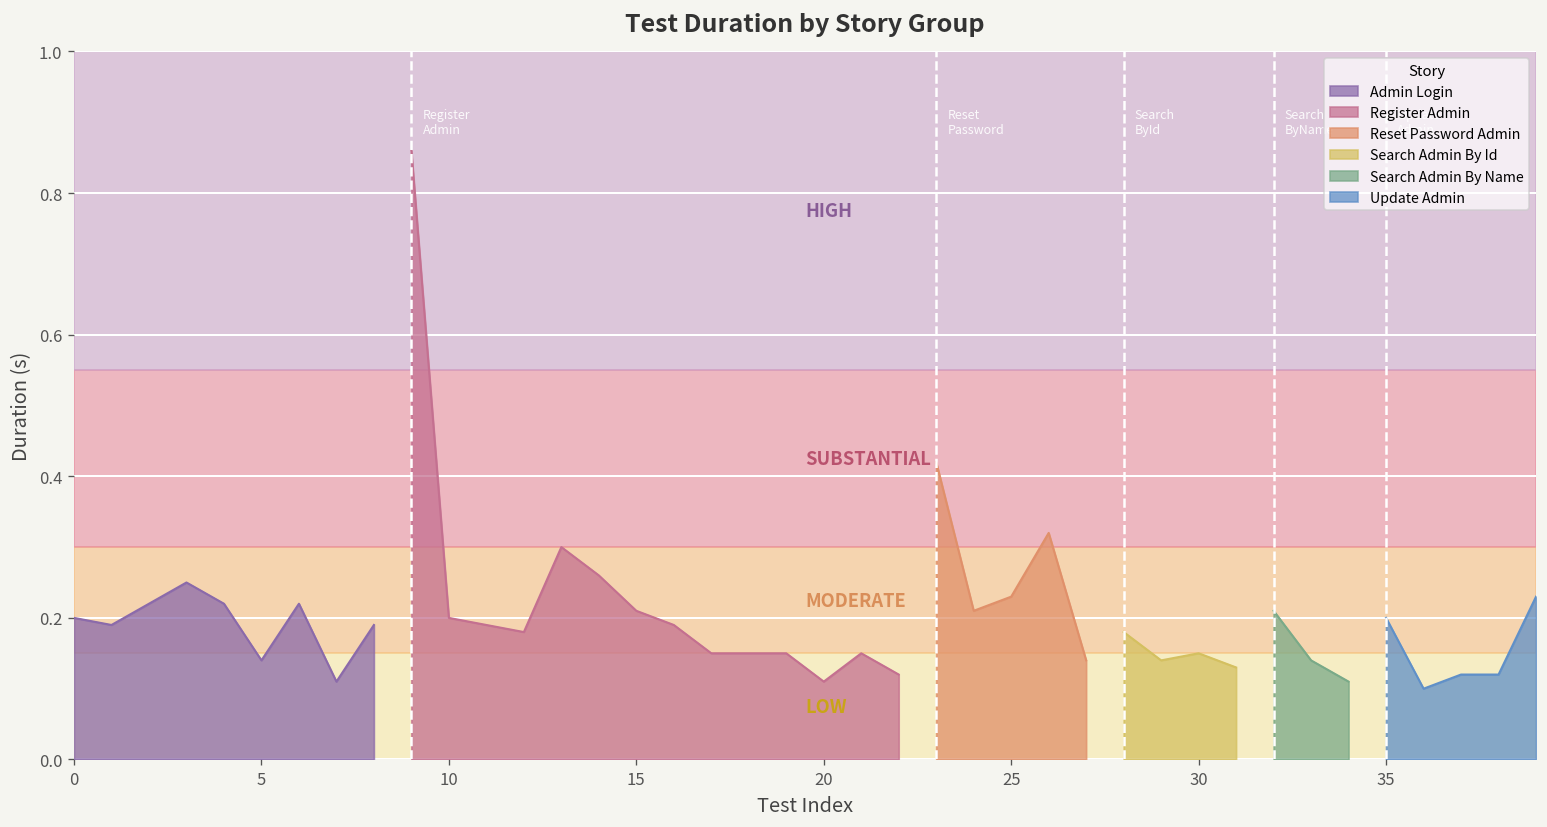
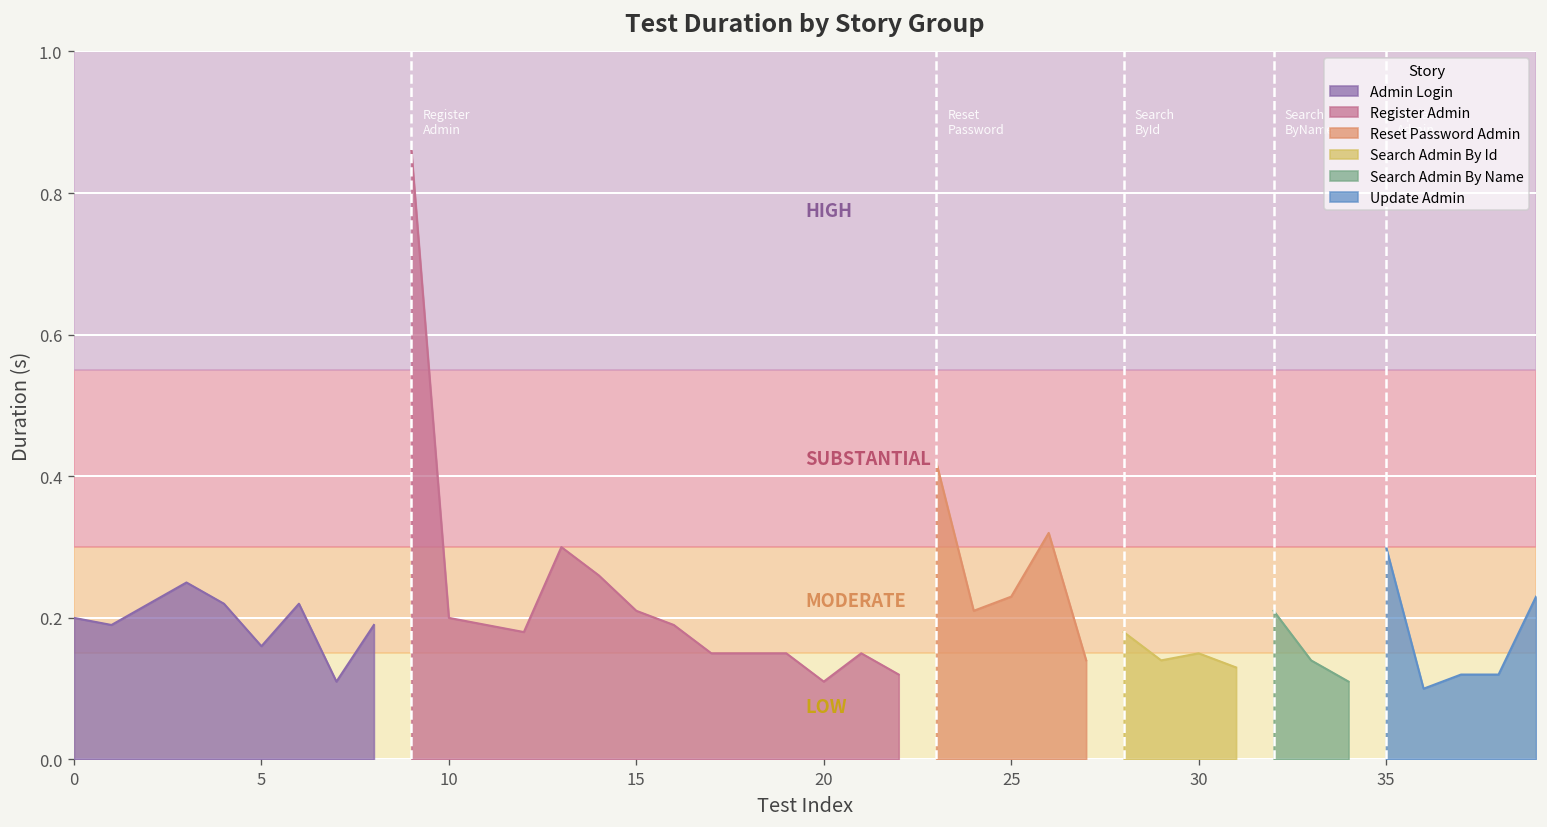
Admin Login, 5: 0.14 -> 0.16
Update Admin, 35: 0.2 -> 0.3
